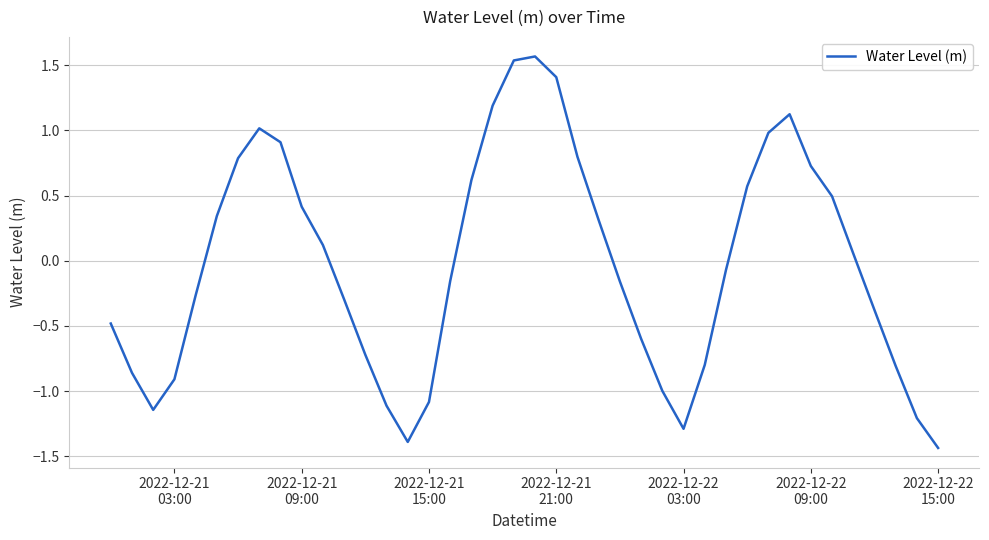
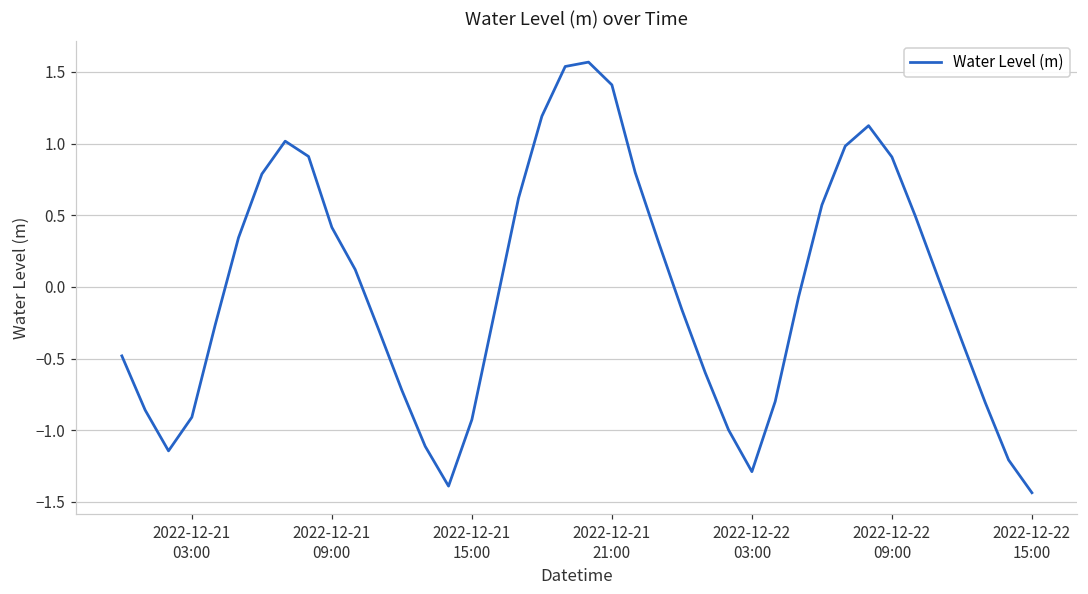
2022-12-21 15:00: -1.08 -> -0.93
2022-12-22 09:00: 0.73 -> 0.91
